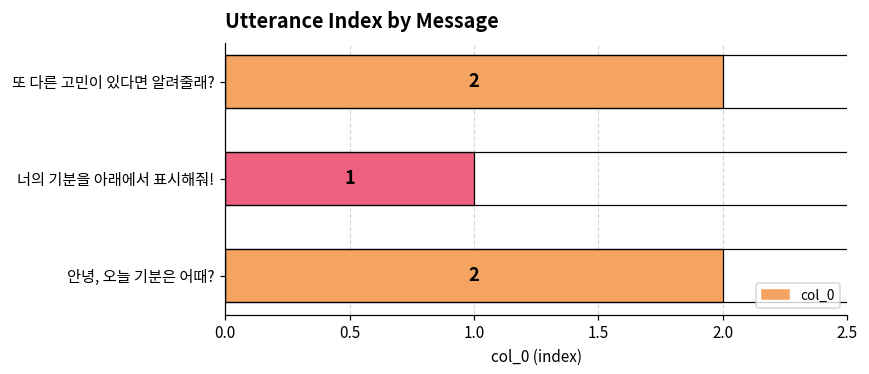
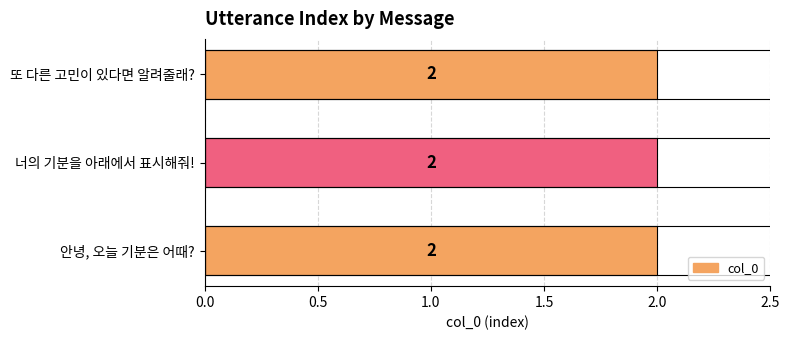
너의 기분을 아래에서 표시해줘!: 1 -> 2
